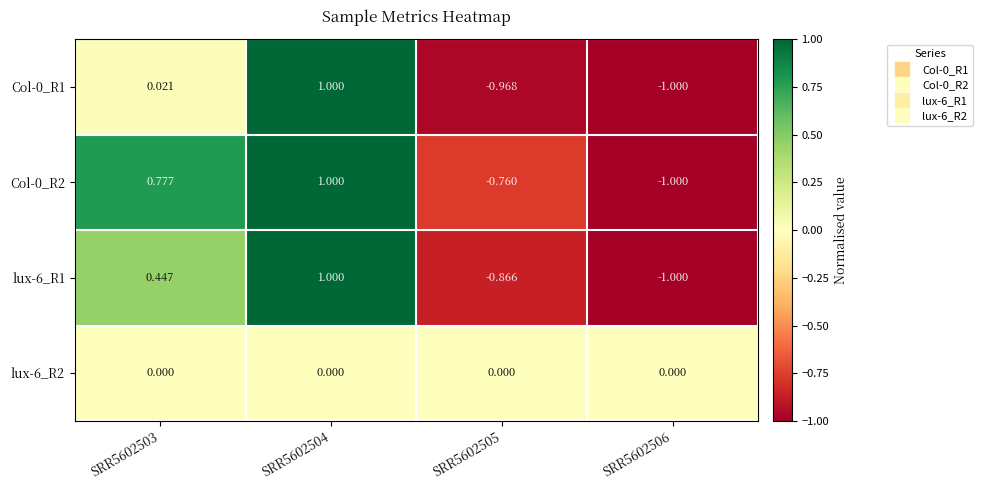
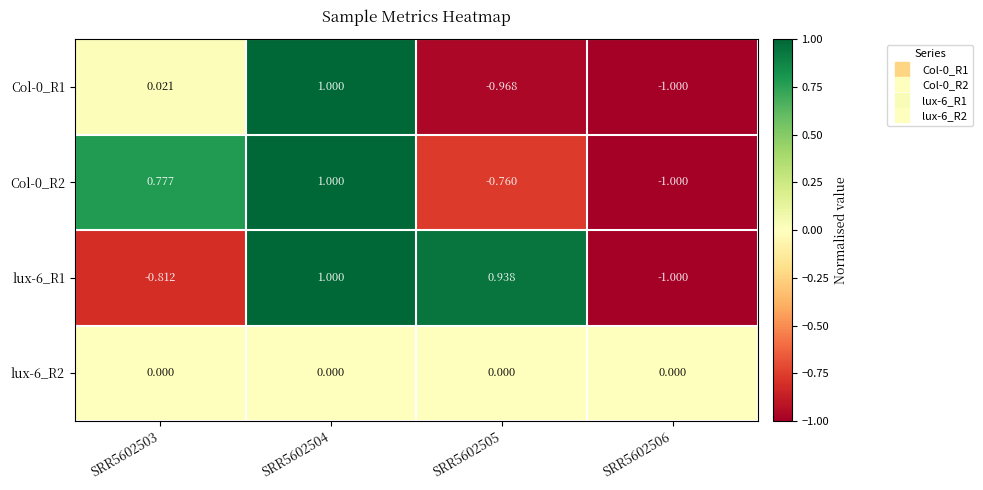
lux-6_R1, SRR5602503: 0.447 -> -0.812
lux-6_R1, SRR5602505: -0.866 -> 0.938
